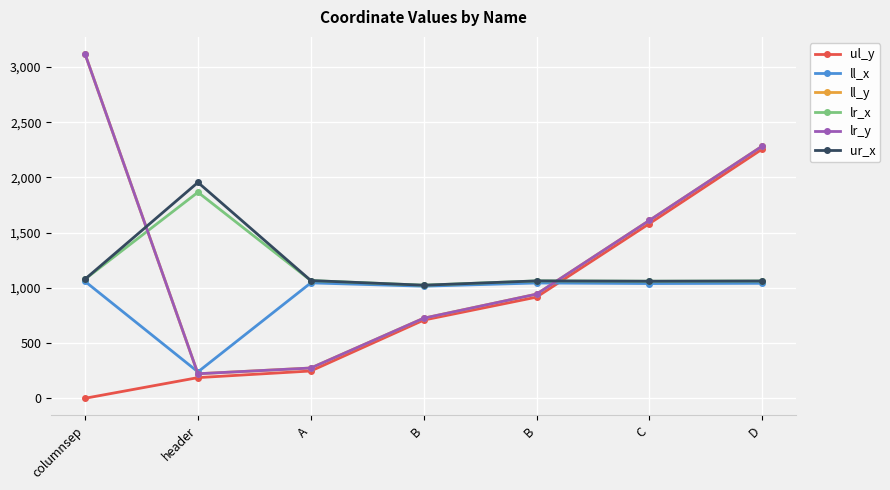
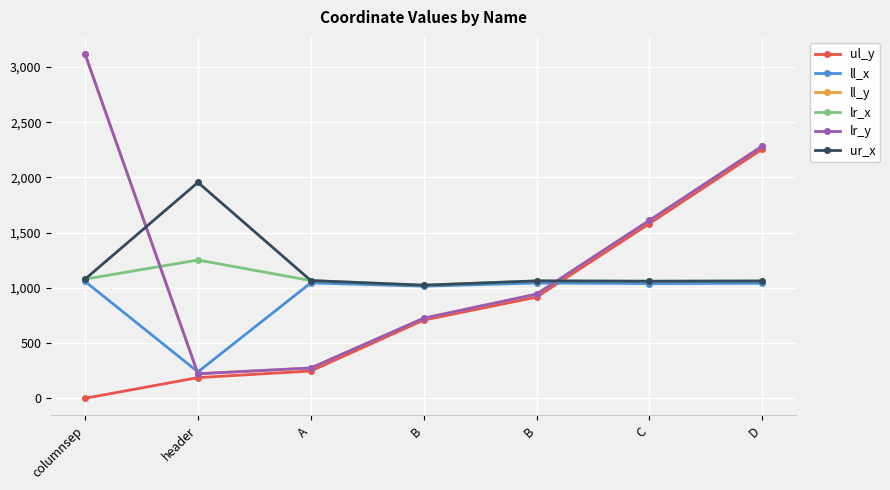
lr_x, header: 1,870 -> 1,250
